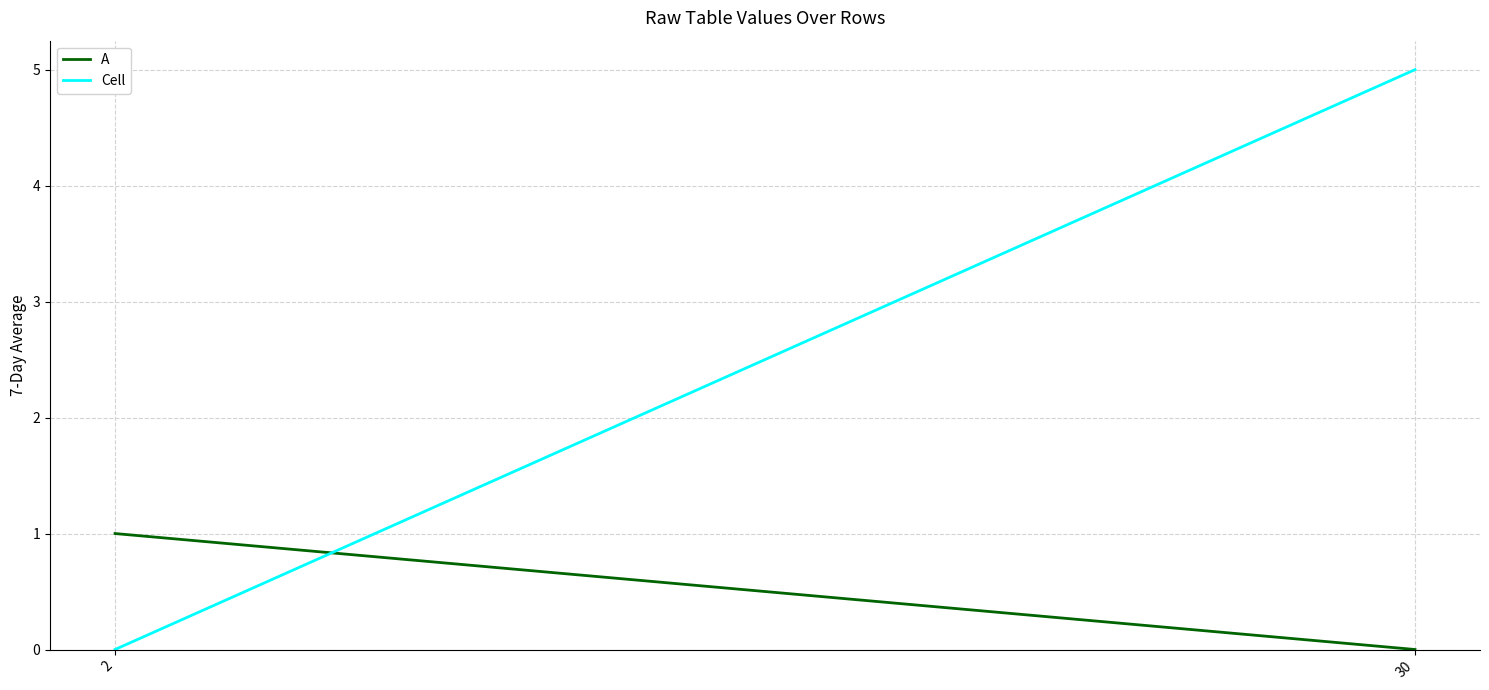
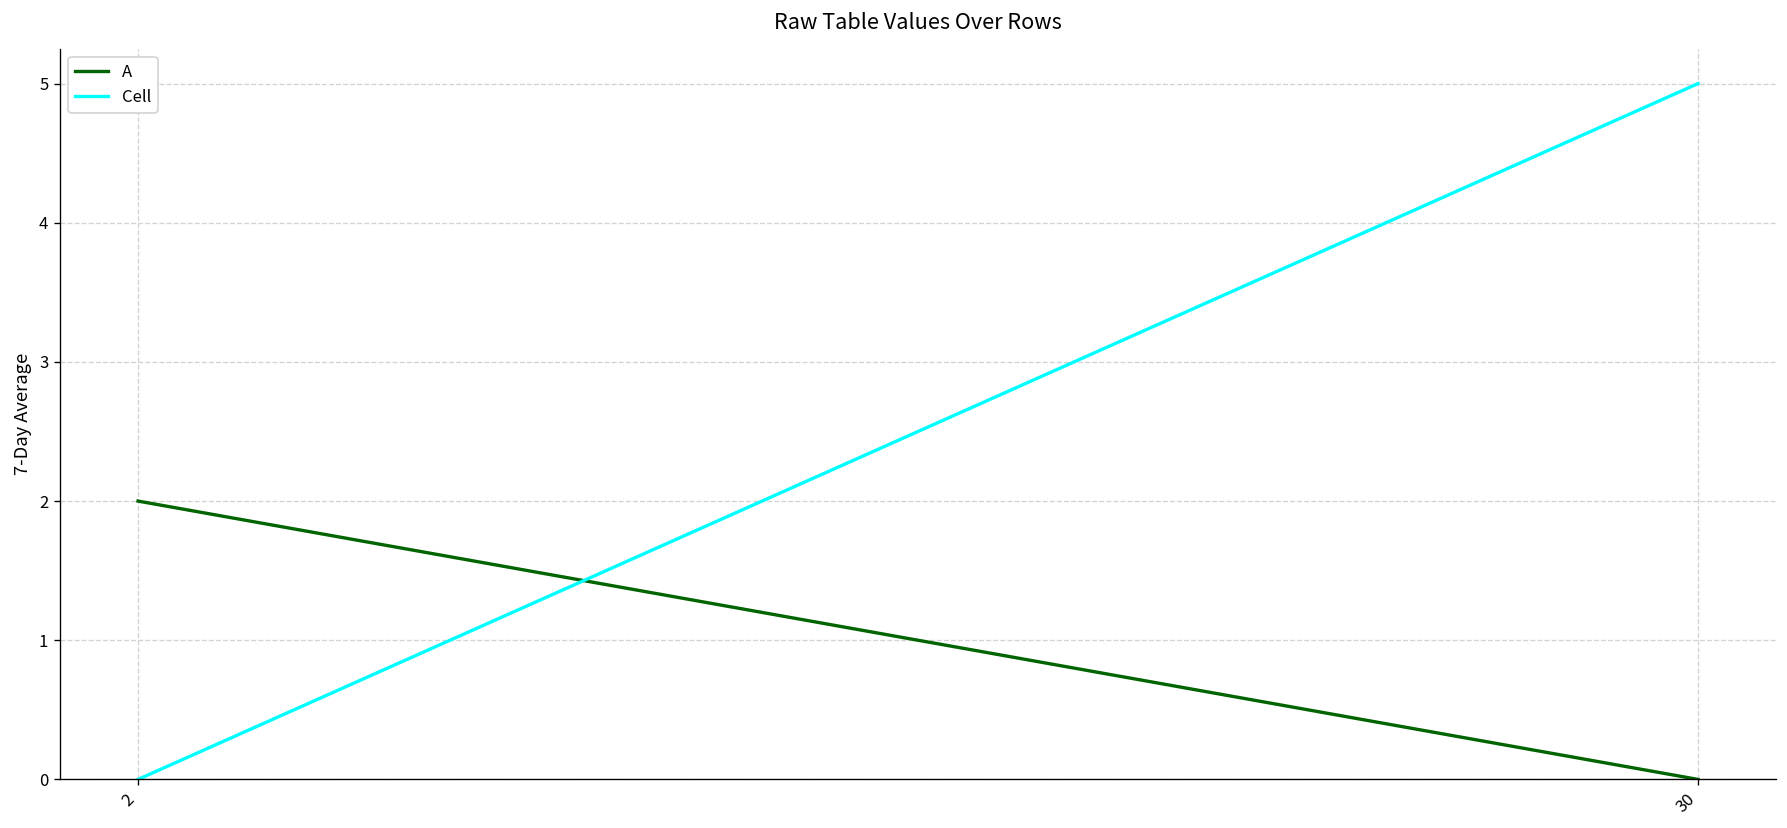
A, 2: 1 -> 2
